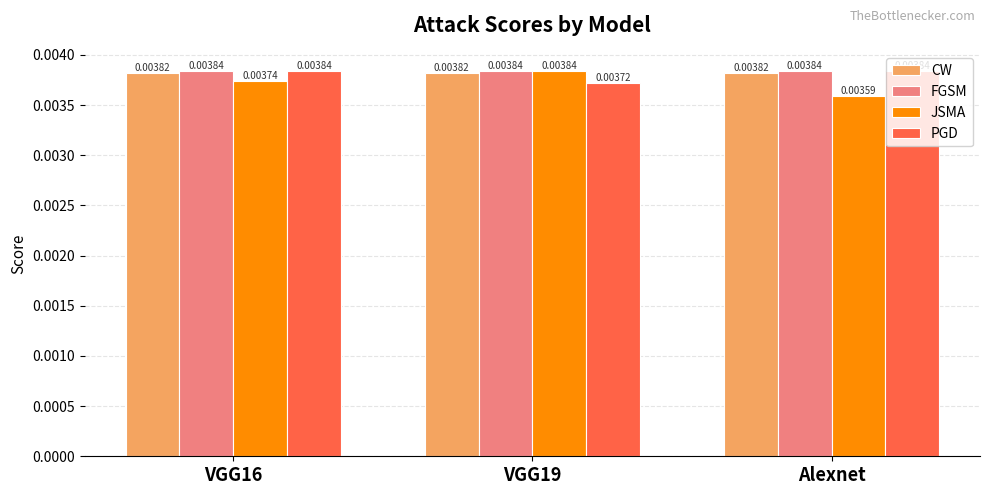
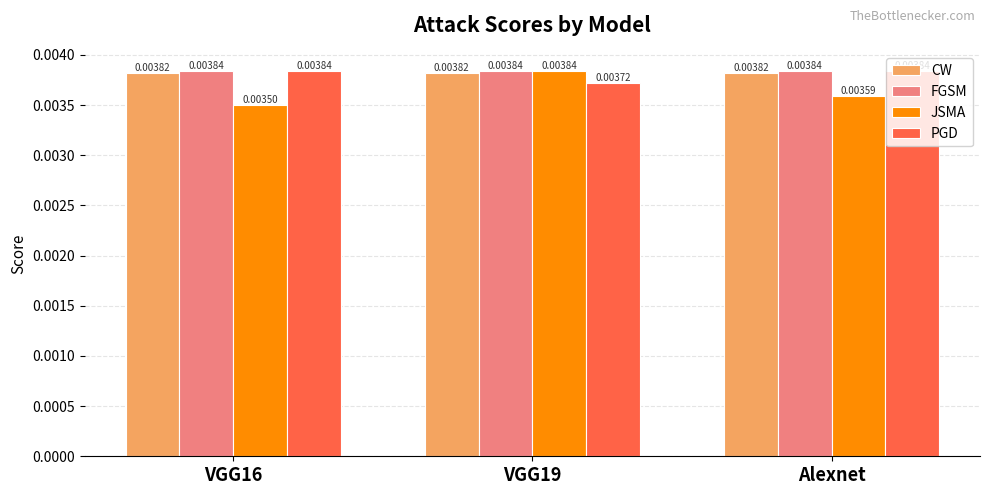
JSMA, VGG16: 0.00374 -> 0.00350
